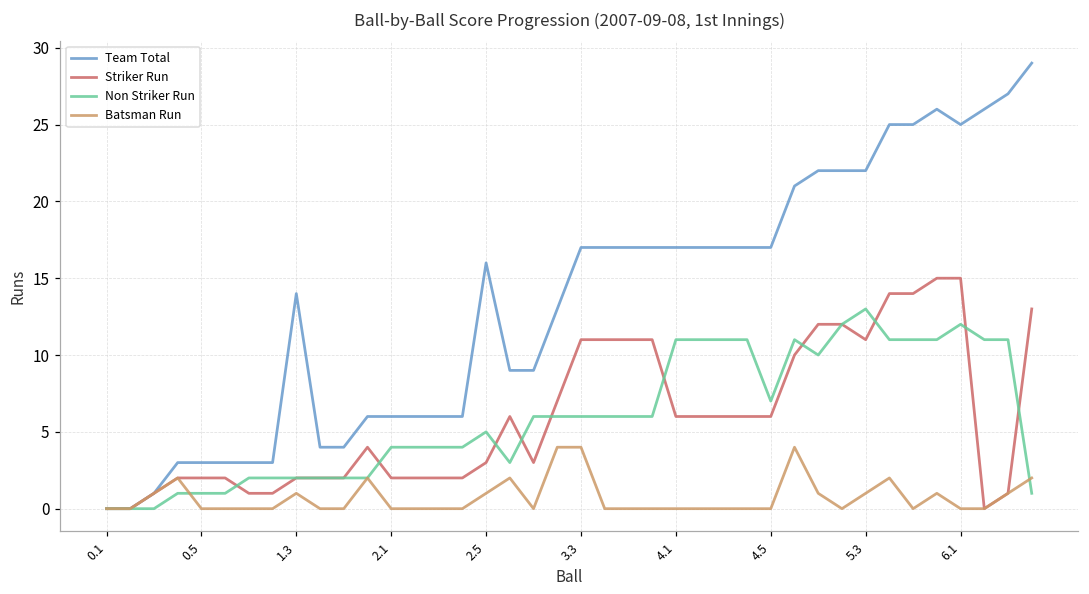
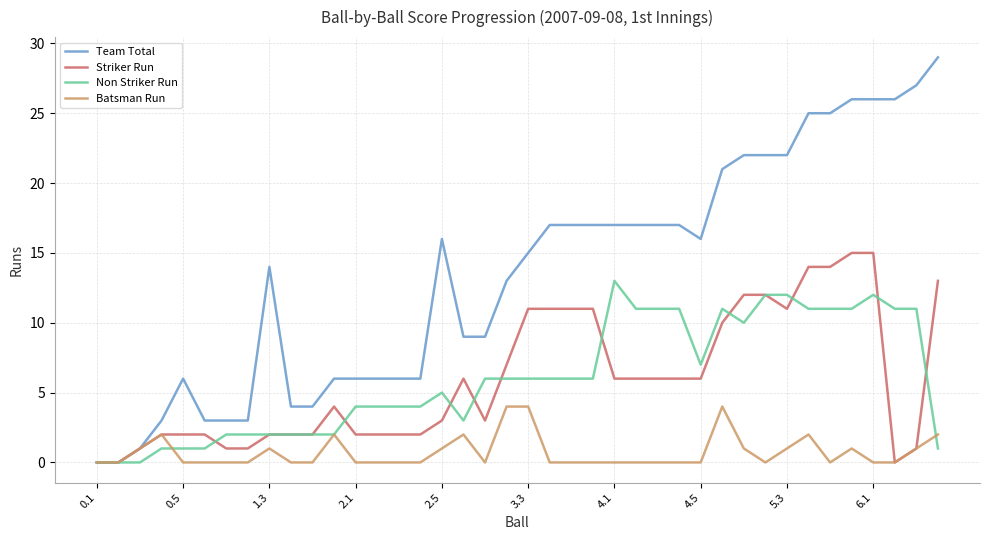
Team Total, 0.5: 3 -> 6
Team Total, 3.3: 17 -> 15
Non Striker Run, 4.1: 11 -> 13
Team Total, 4.5: 17 -> 16
Non Striker Run, 5.3: 13 -> 12
Team Total, 6.1: 25 -> 26
